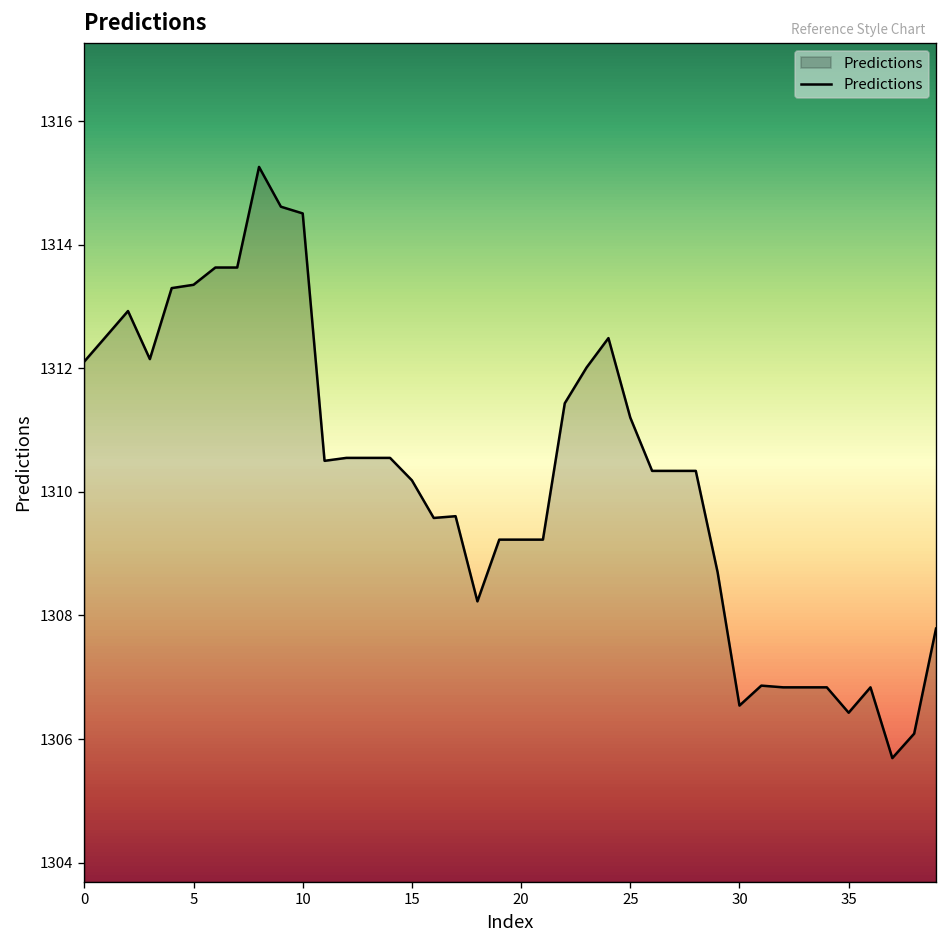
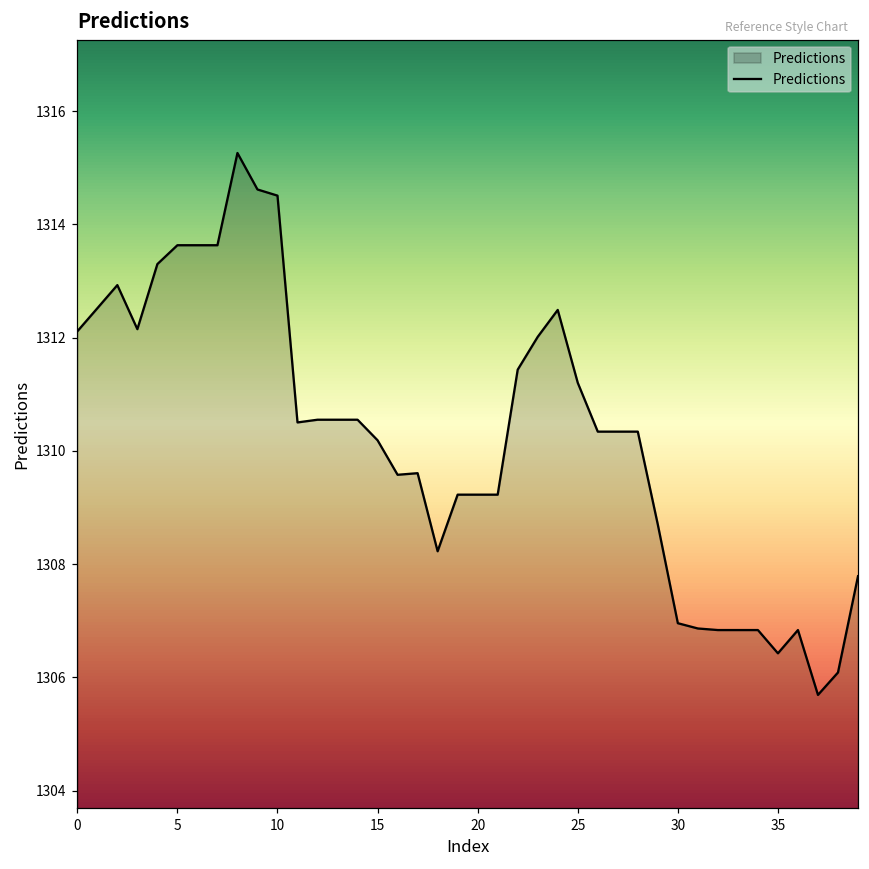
5: 1313.4 -> 1313.6
30: 1306.5 -> 1307.0
